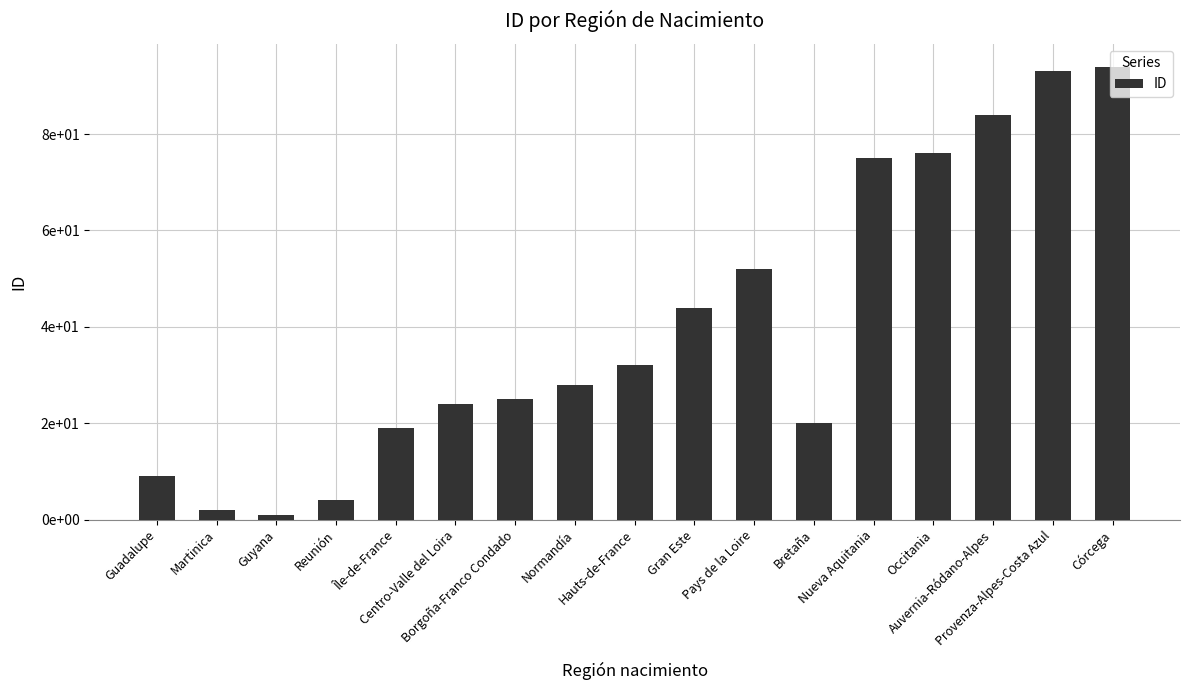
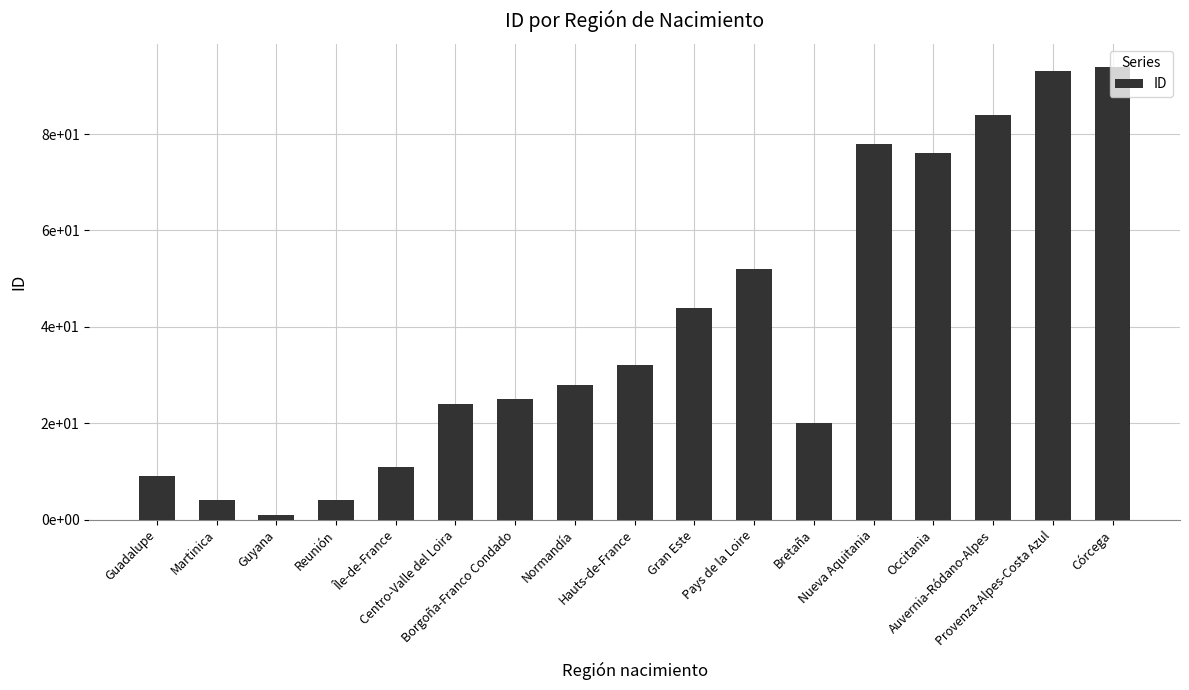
Martinica: 2 -> 4
Île-de-France: 19 -> 11
Nueva Aquitania: 75 -> 78
